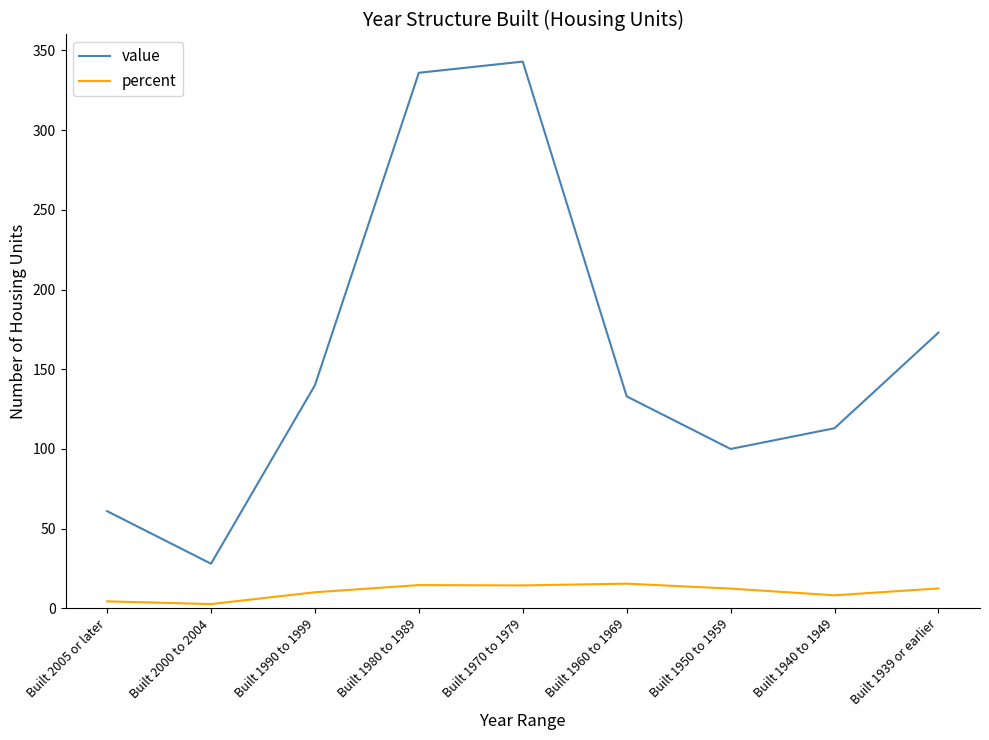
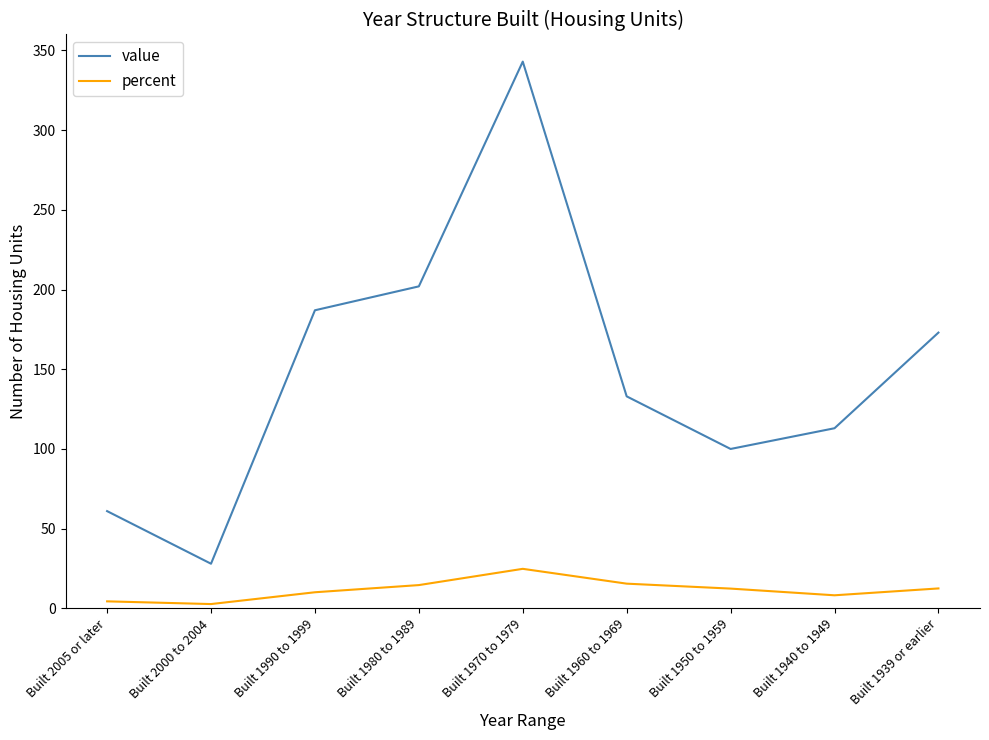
value, Built 1990 to 1999: 140 -> 187
value, Built 1980 to 1989: 336 -> 202
percent, Built 1970 to 1979: 14 -> 25
